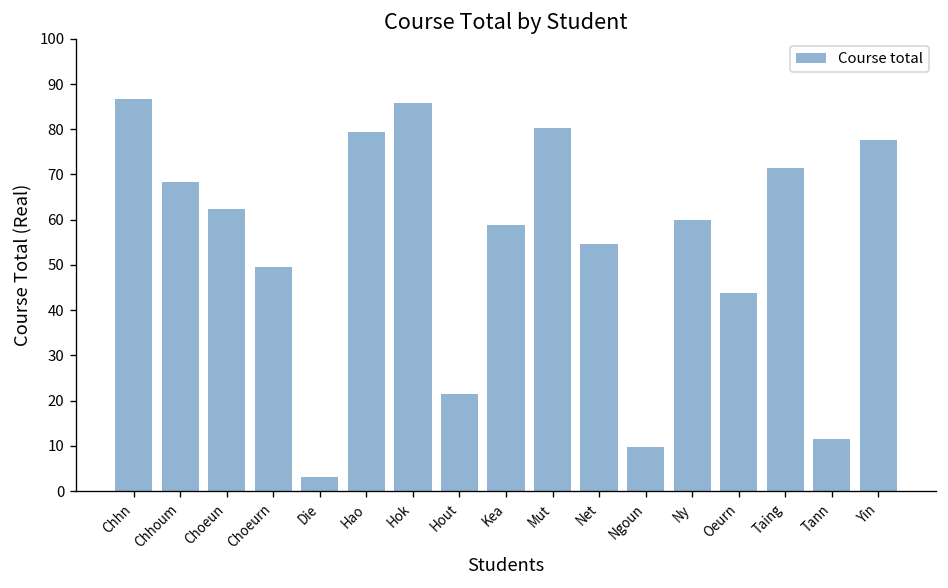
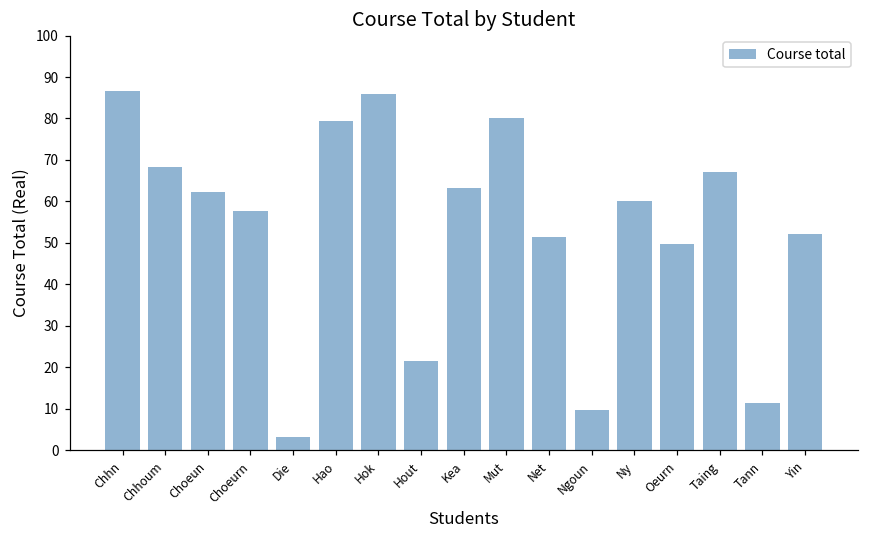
Choeurn: 50 -> 58
Kea: 59 -> 63
Net: 55 -> 51
Oeurn: 44 -> 50
Taing: 72 -> 67
Yin: 78 -> 52
